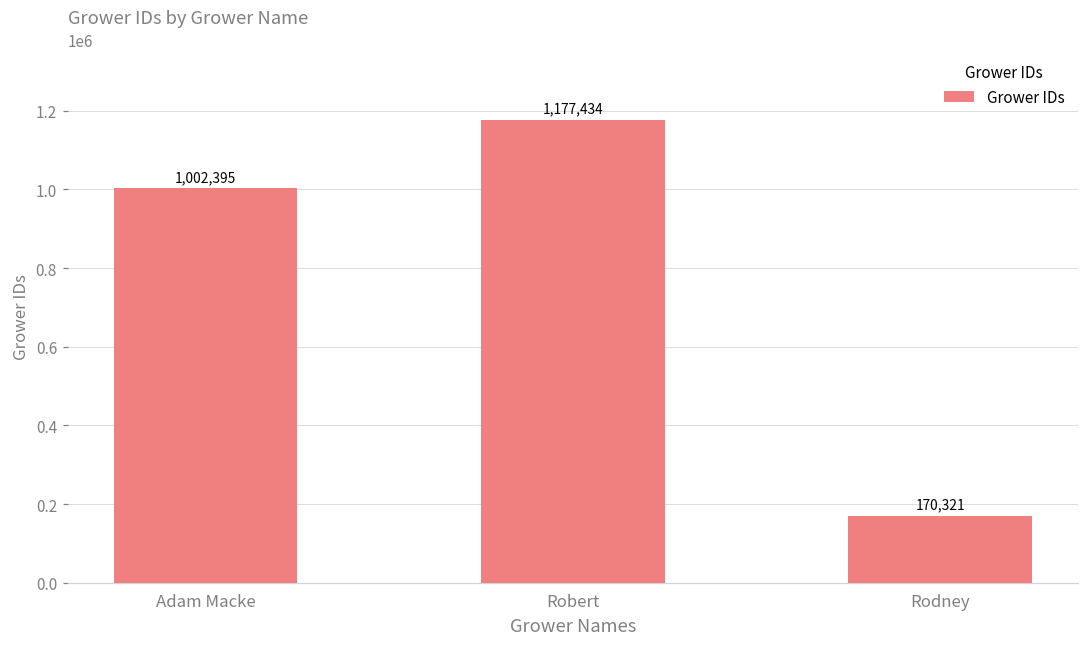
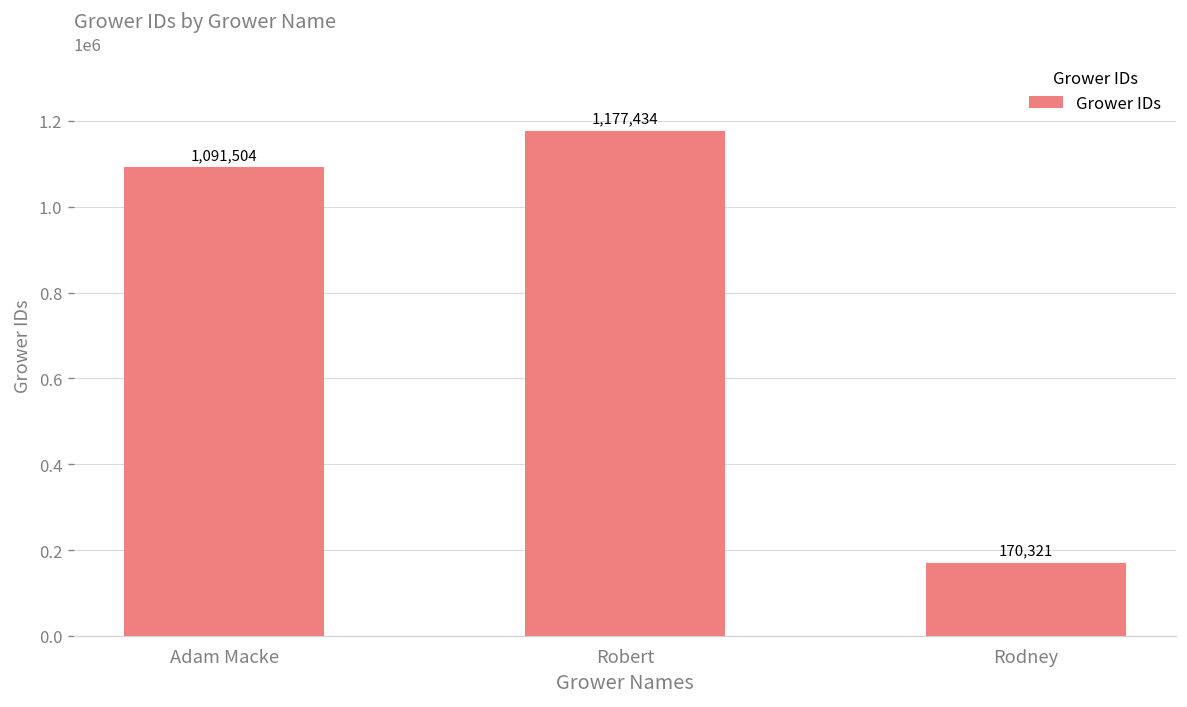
Adam Macke: 1,002,395 -> 1,091,504
